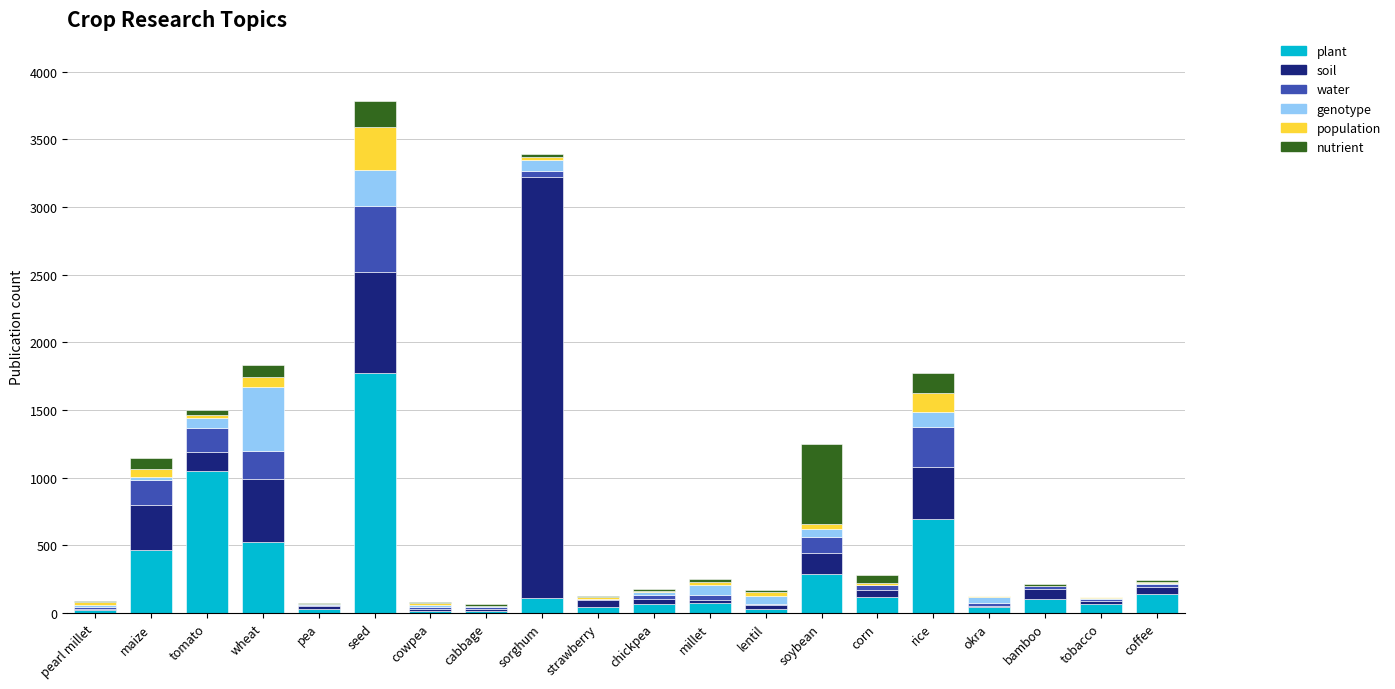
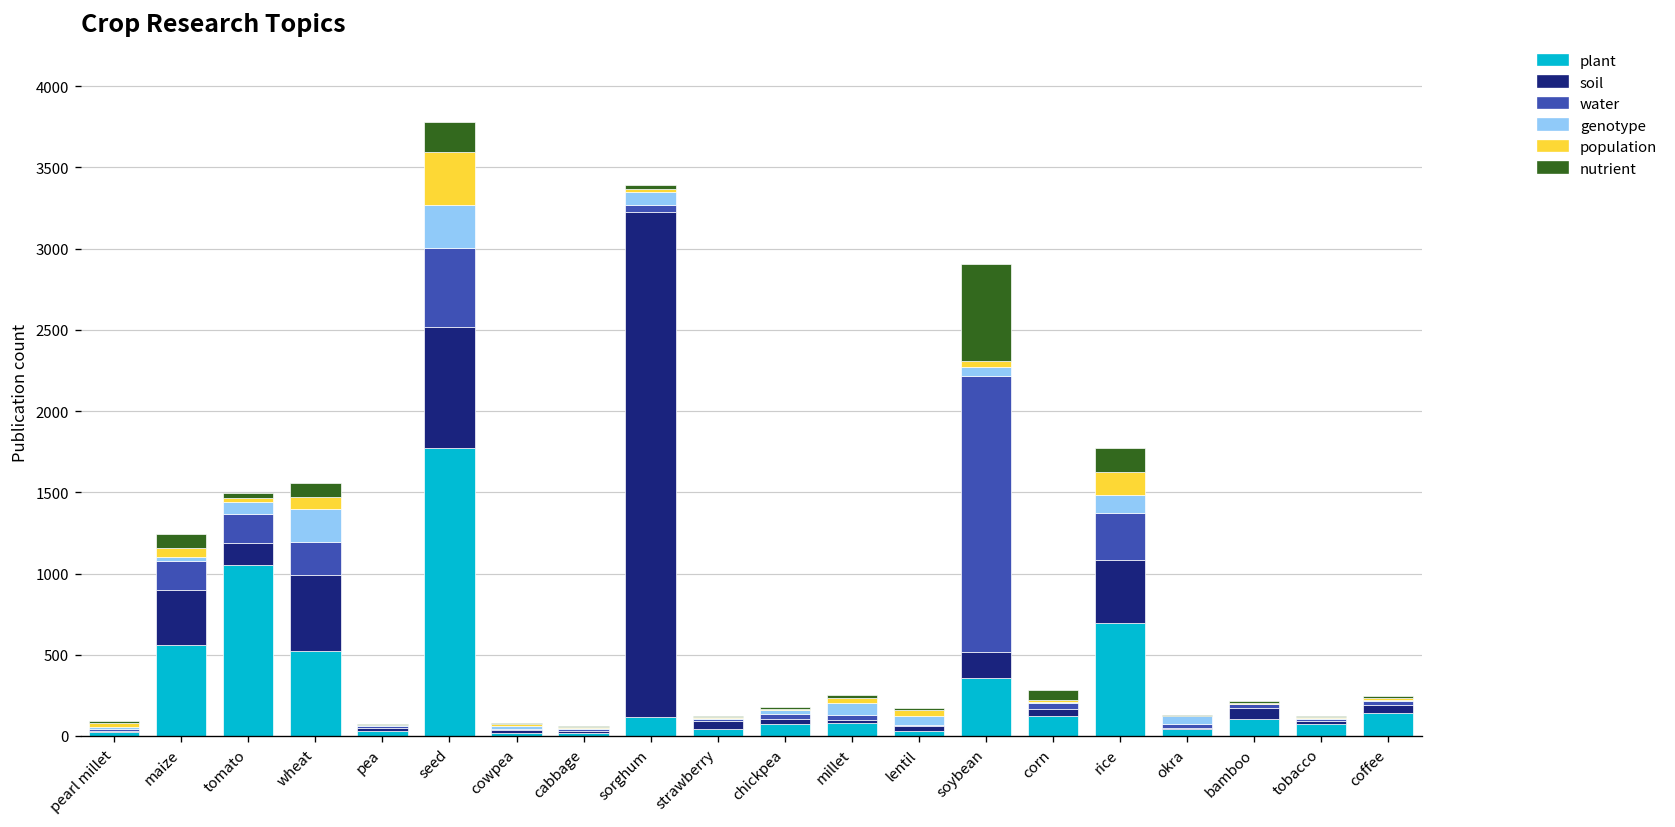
plant, maize: 470 -> 560
genotype, wheat: 480 -> 200
plant, soybean: 290 -> 360
water, soybean: 110 -> 1700
